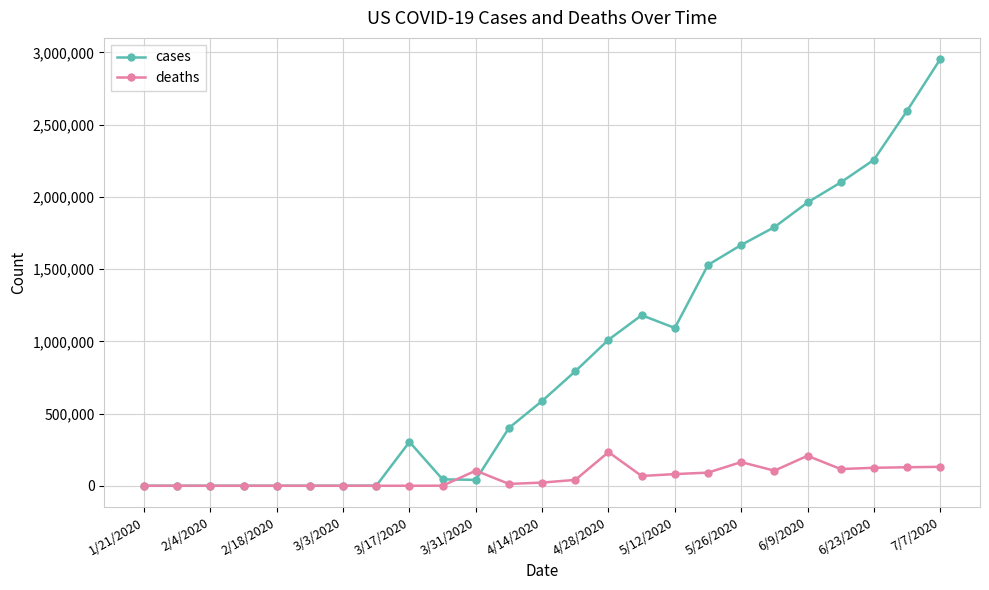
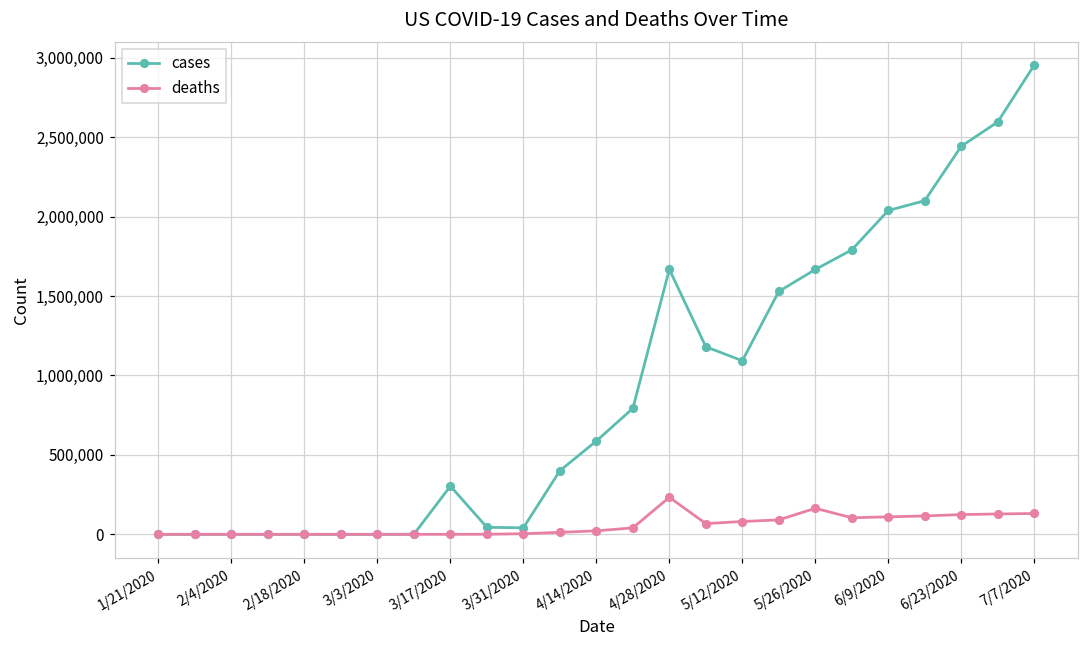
deaths, 3/31/2020: 100,000 -> 0
cases, 4/28/2020: 1,010,000 -> 1,670,000
cases, 6/9/2020: 1,960,000 -> 2,040,000
deaths, 6/9/2020: 210,000 -> 110,000
cases, 6/23/2020: 2,260,000 -> 2,440,000
